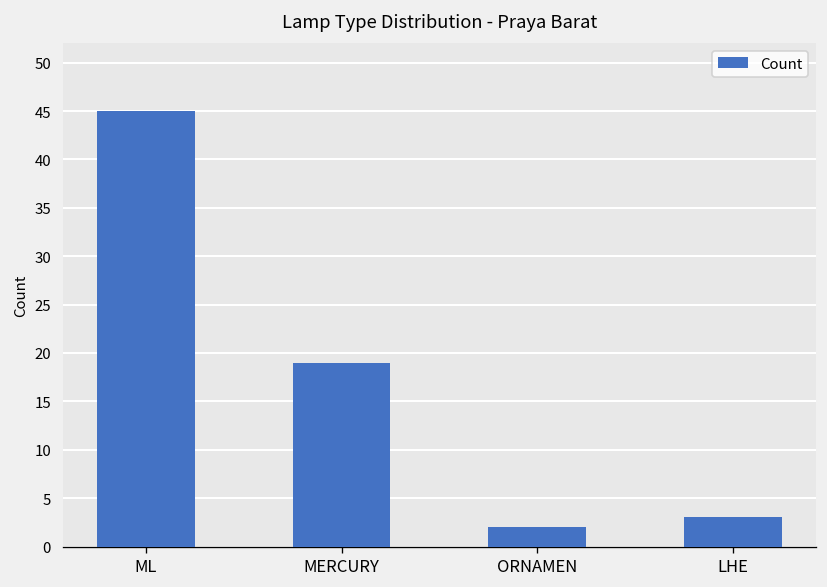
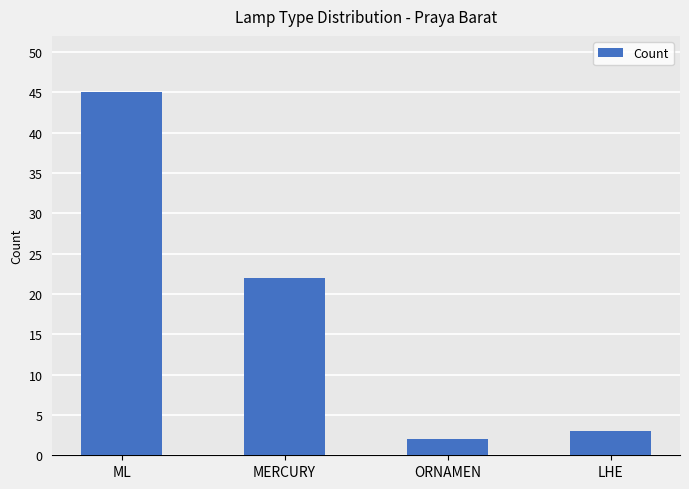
MERCURY: 19 -> 22
